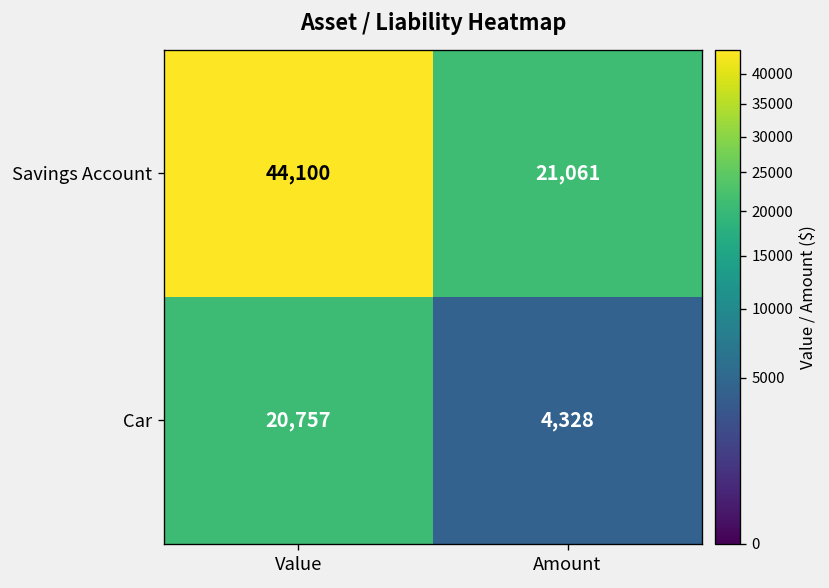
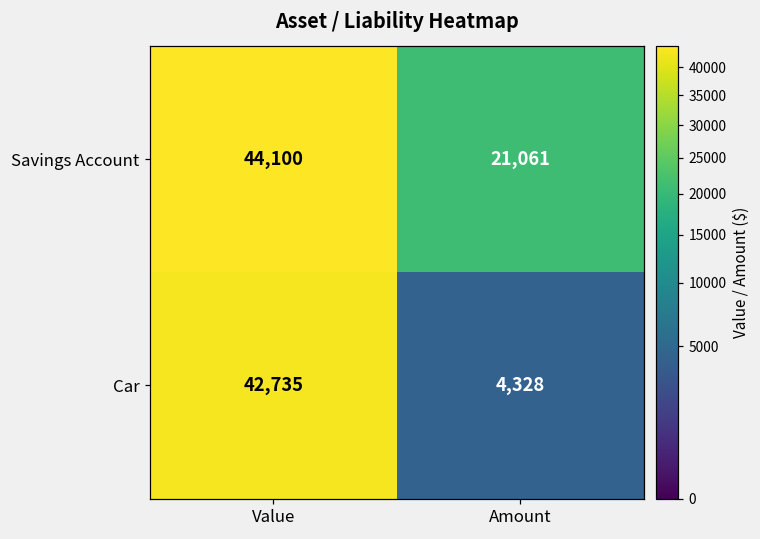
Car, Value: 20,757 -> 42,735
